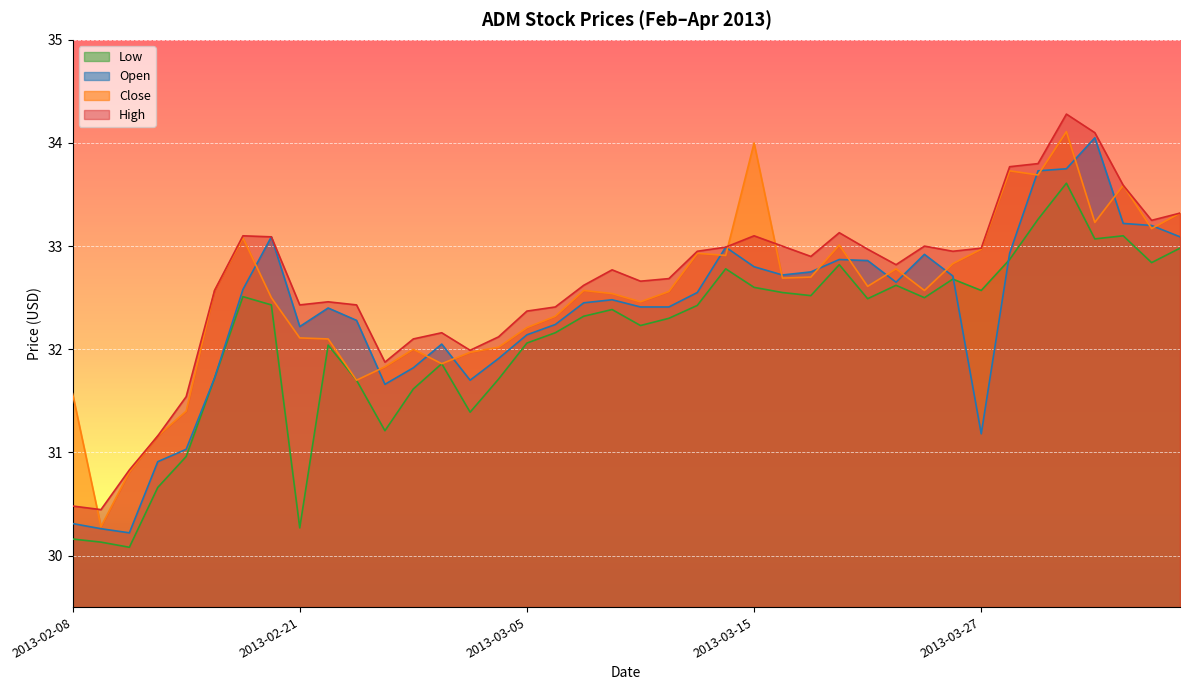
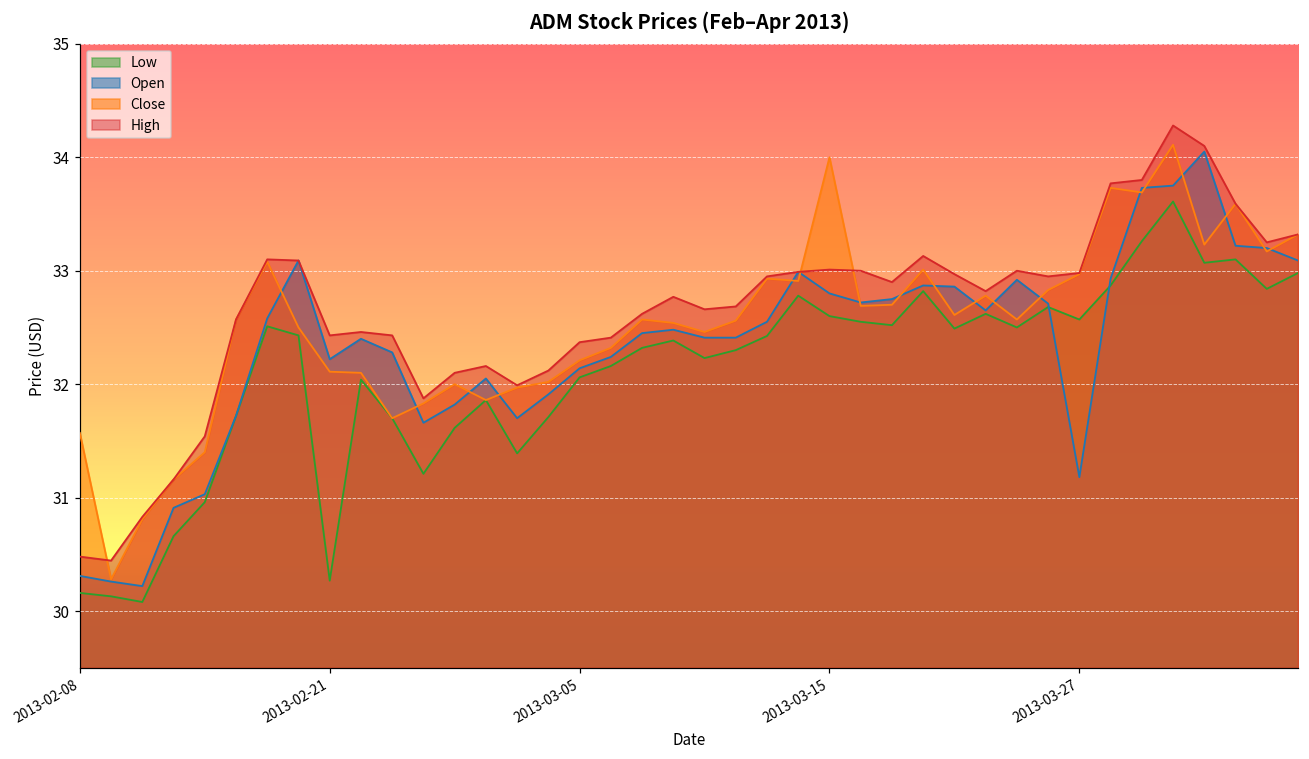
High, 2013-03-15: 33.10 -> 33.01
